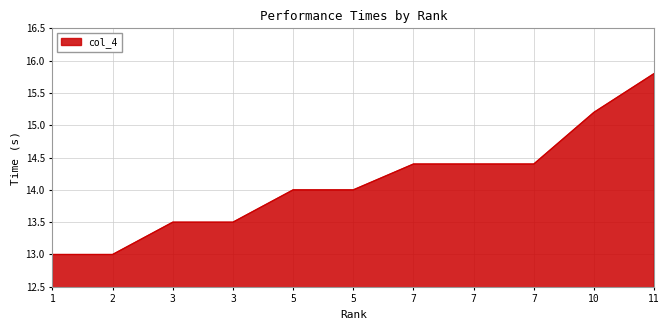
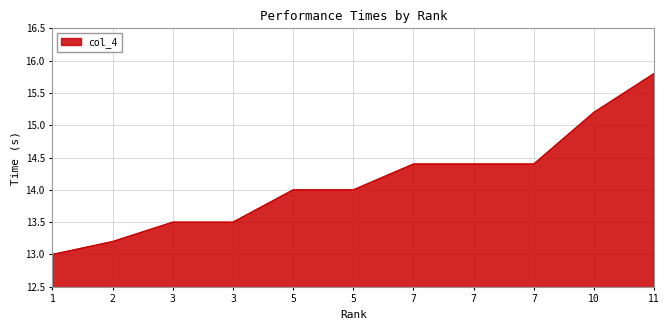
2: 13.0 -> 13.2
